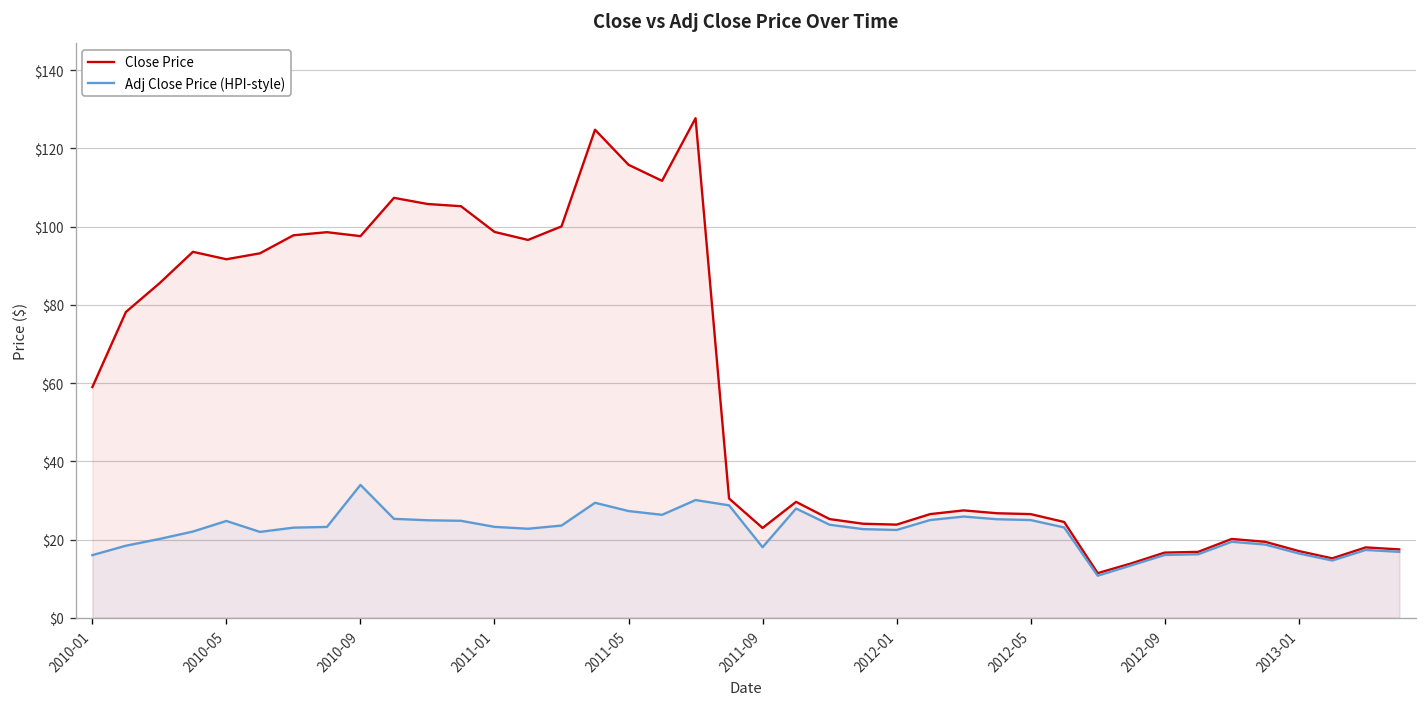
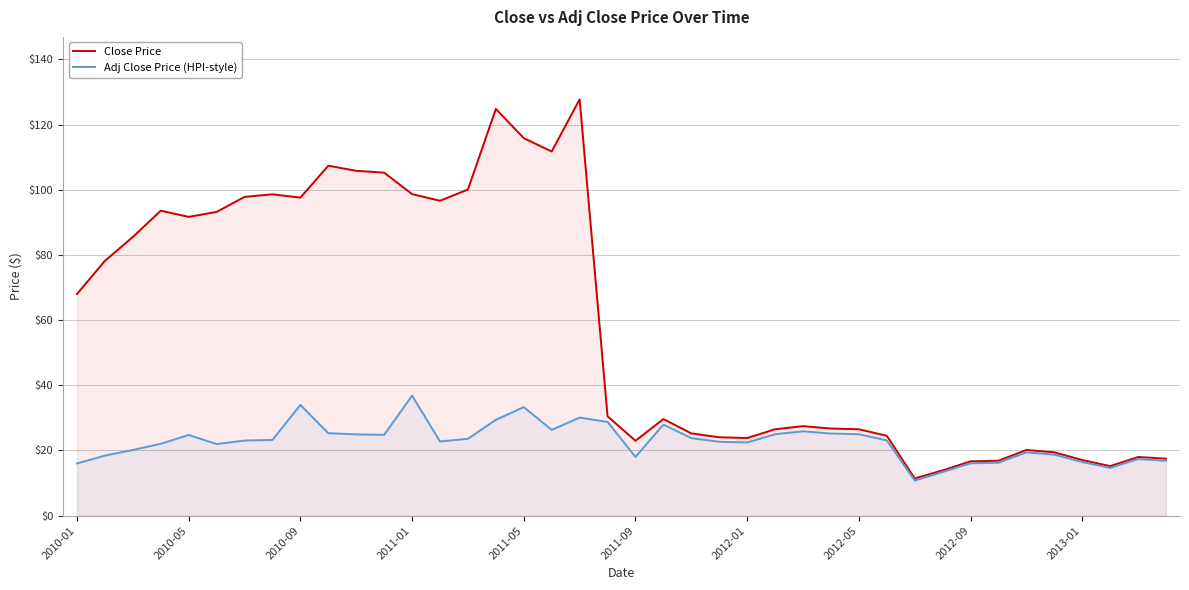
Close Price, 2010-01: $59 -> $68
Adj Close Price (HPI-style), 2011-01: $23 -> $37
Adj Close Price (HPI-style), 2011-05: $27 -> $33
